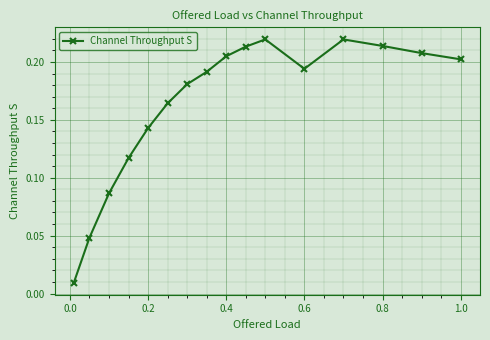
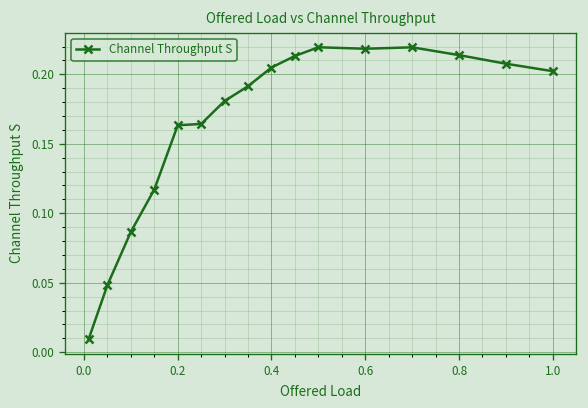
0.2: 0.143 -> 0.163
0.6: 0.194 -> 0.218
